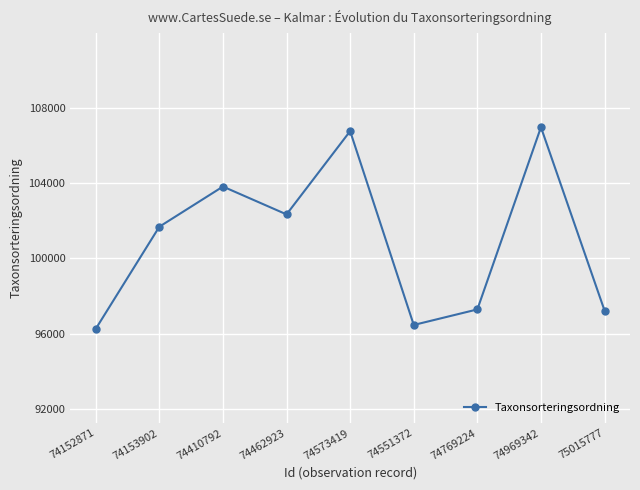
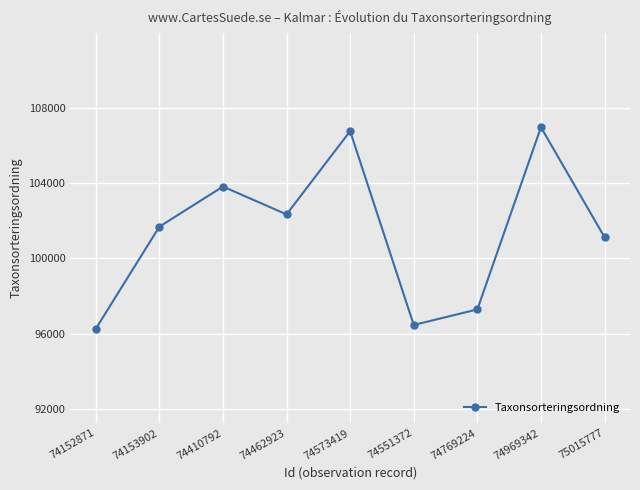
75015777: 97200 -> 101100
